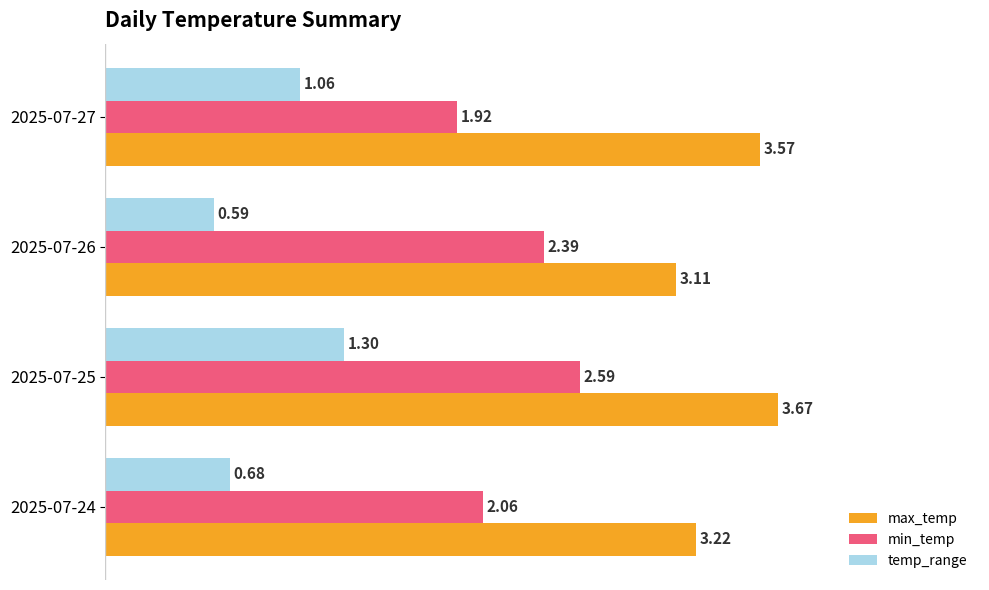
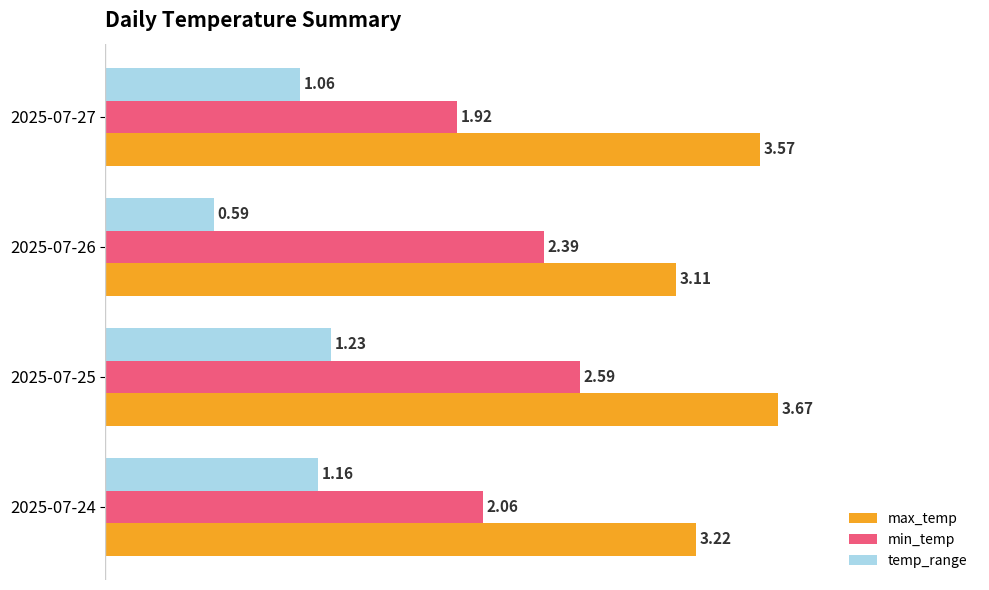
temp_range, 2025-07-25: 1.30 -> 1.23
temp_range, 2025-07-24: 0.68 -> 1.16
